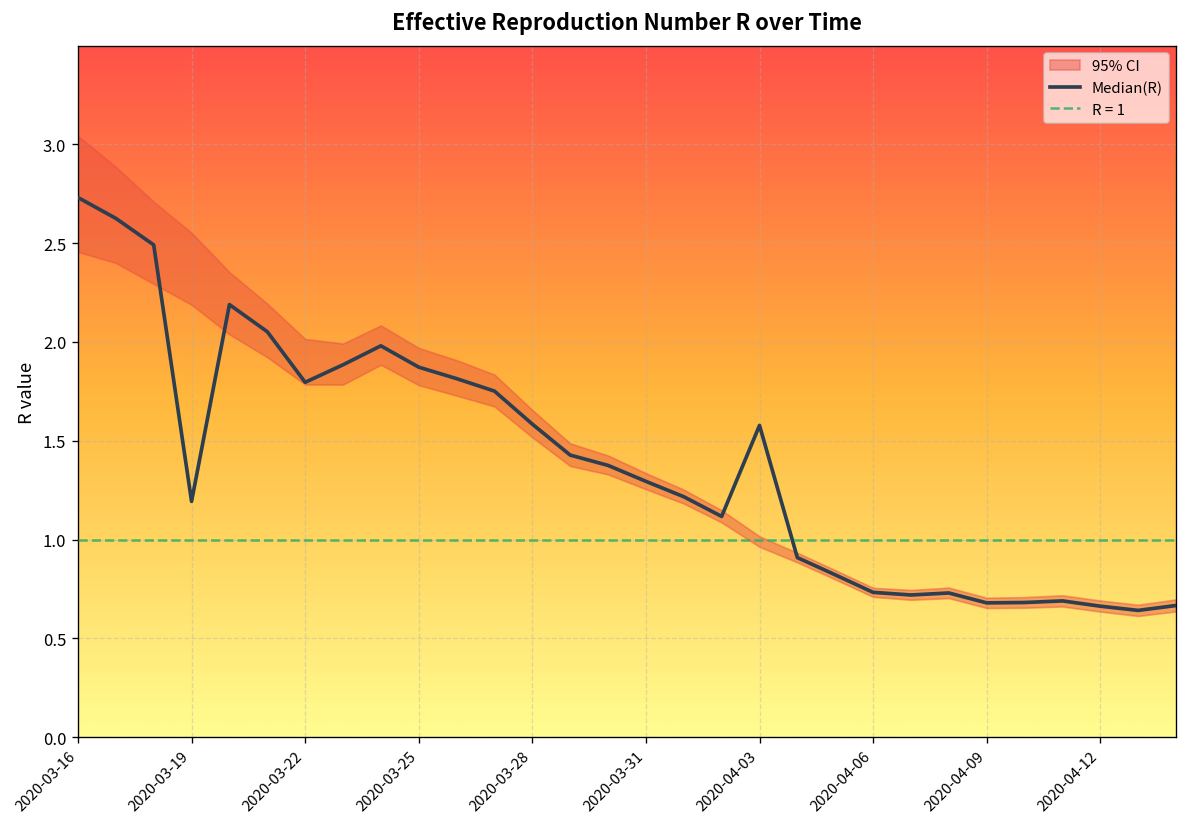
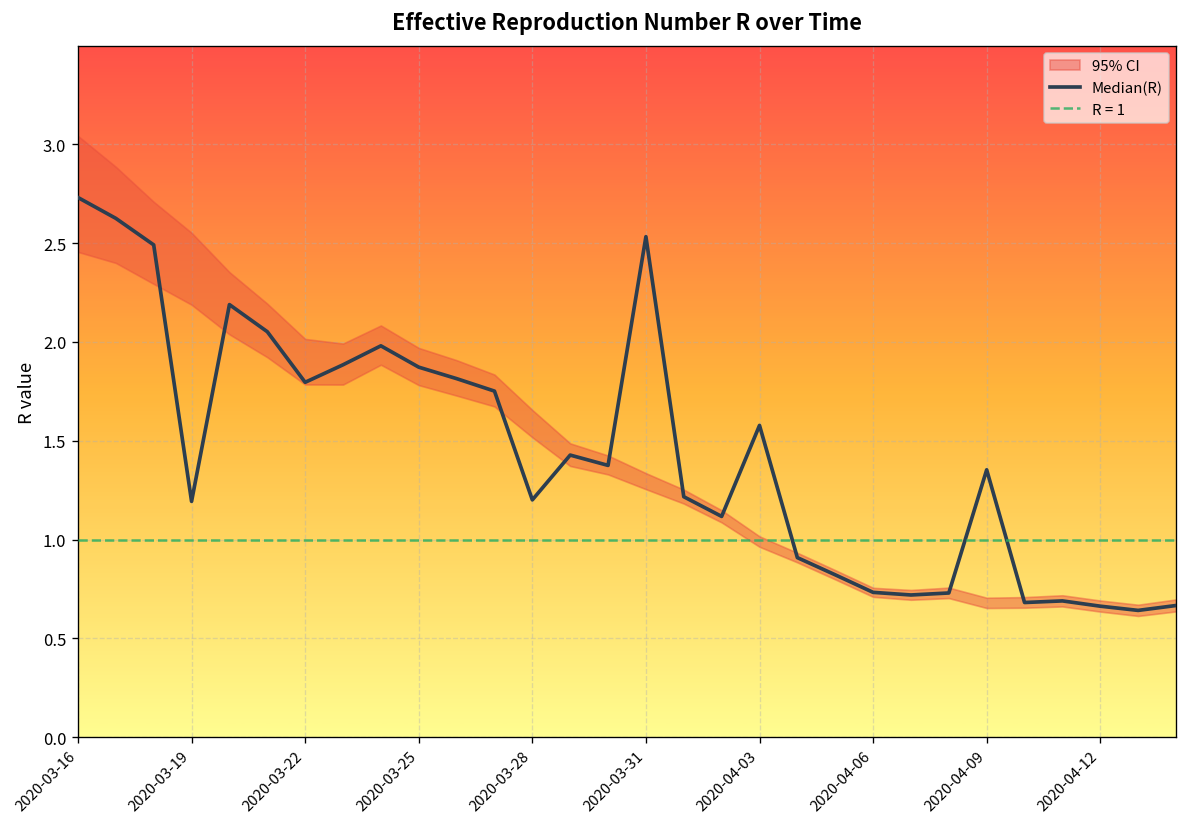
Median(R), 2020-03-28: 1.58 -> 1.20
Median(R), 2020-03-31: 1.29 -> 2.53
Median(R), 2020-04-09: 0.68 -> 1.35
